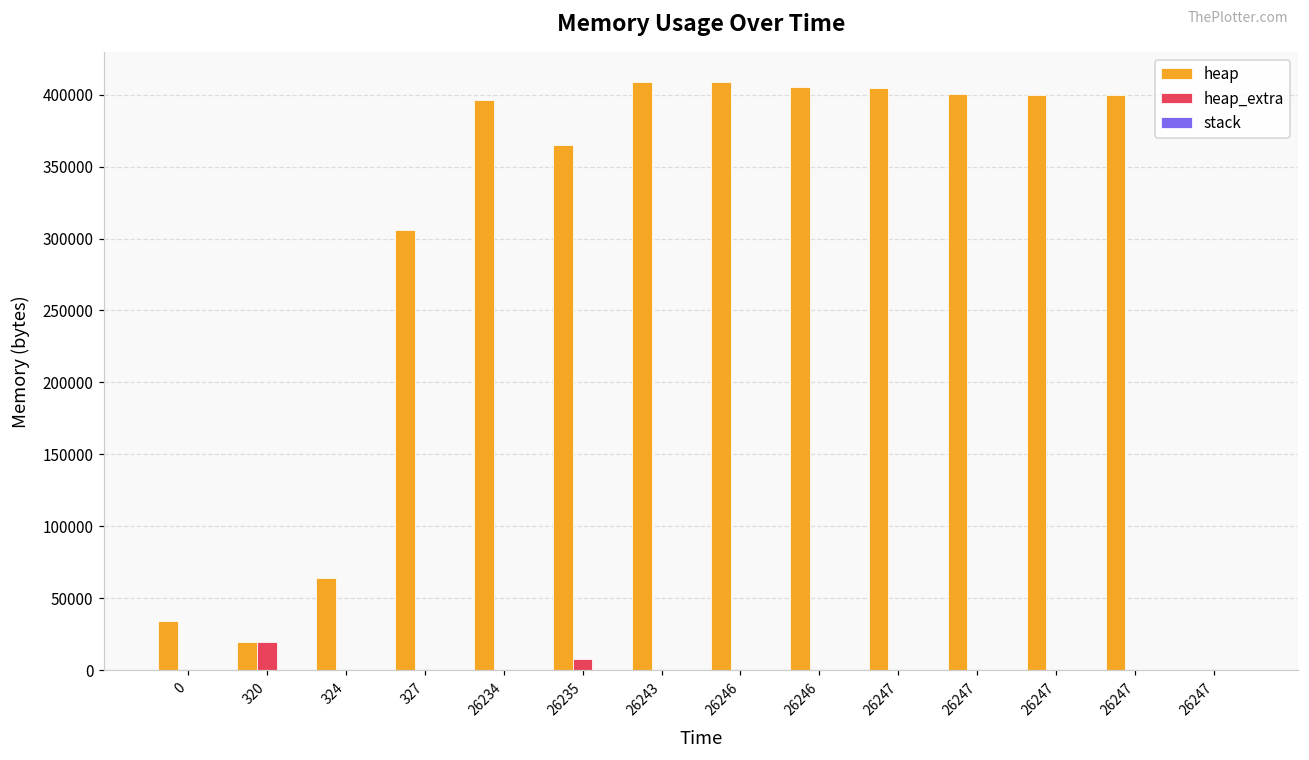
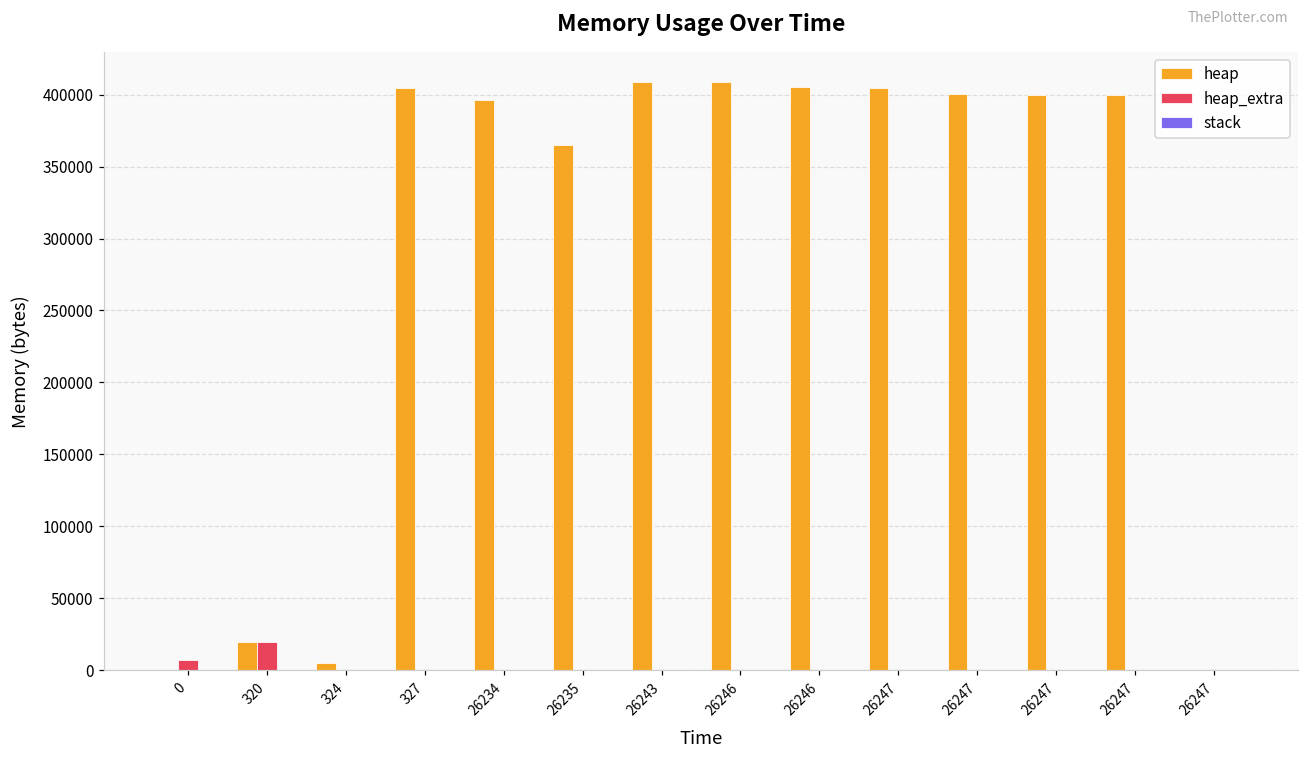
heap, 0: 34000 -> 0
heap_extra, 0: 0 -> 7000
heap, 324: 64000 -> 5000
heap, 327: 306000 -> 405000
heap_extra, 26235: 8000 -> 0
